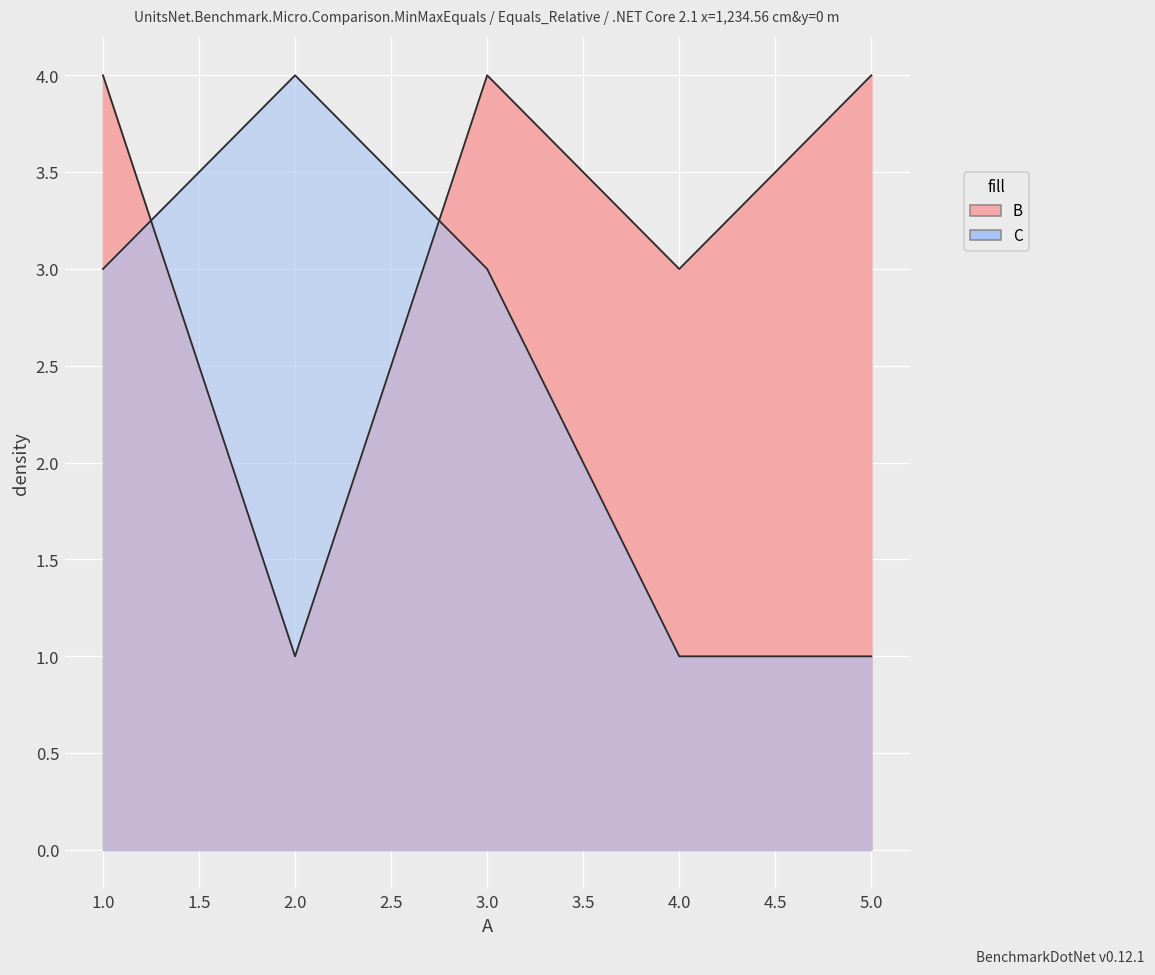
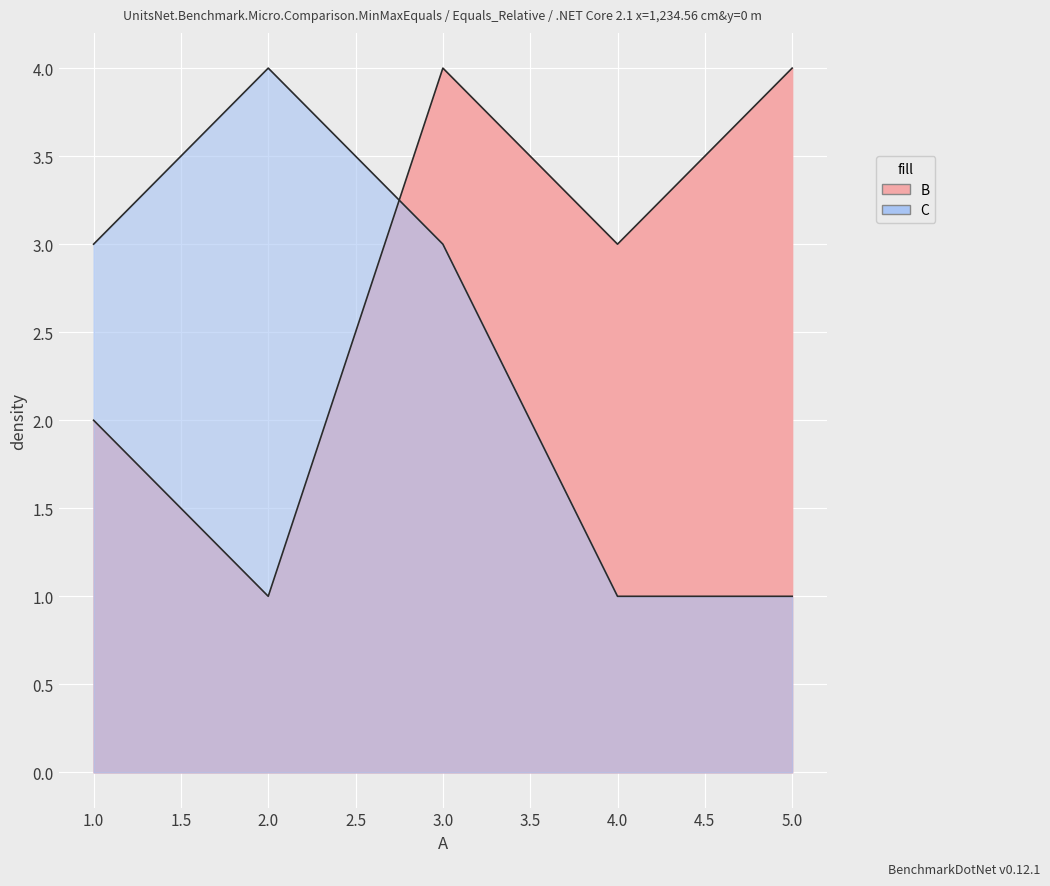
B, 1.0: 4 -> 2
